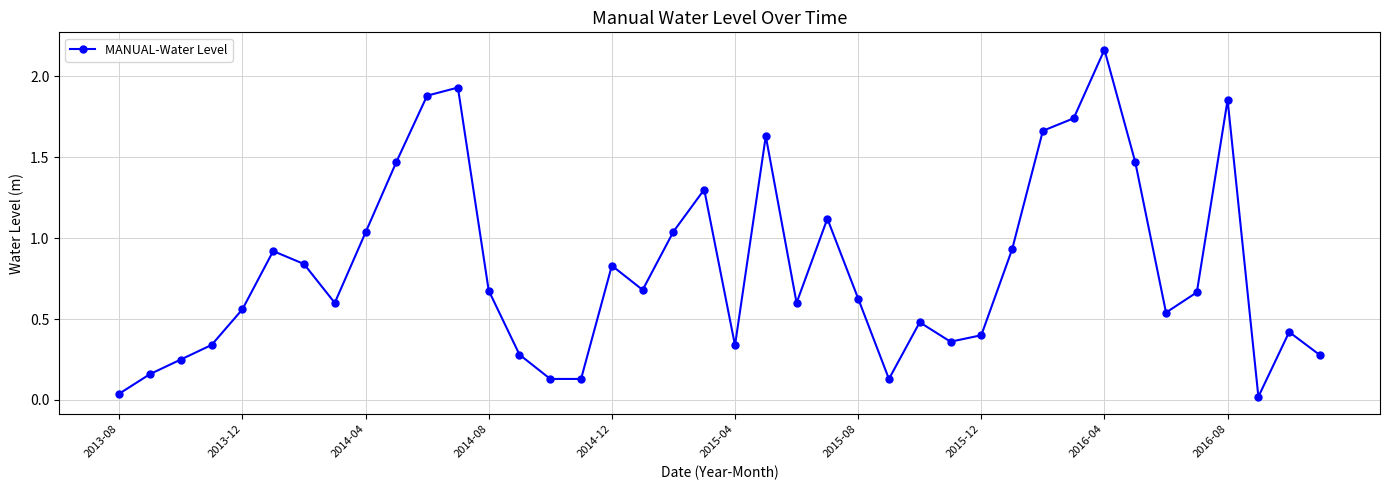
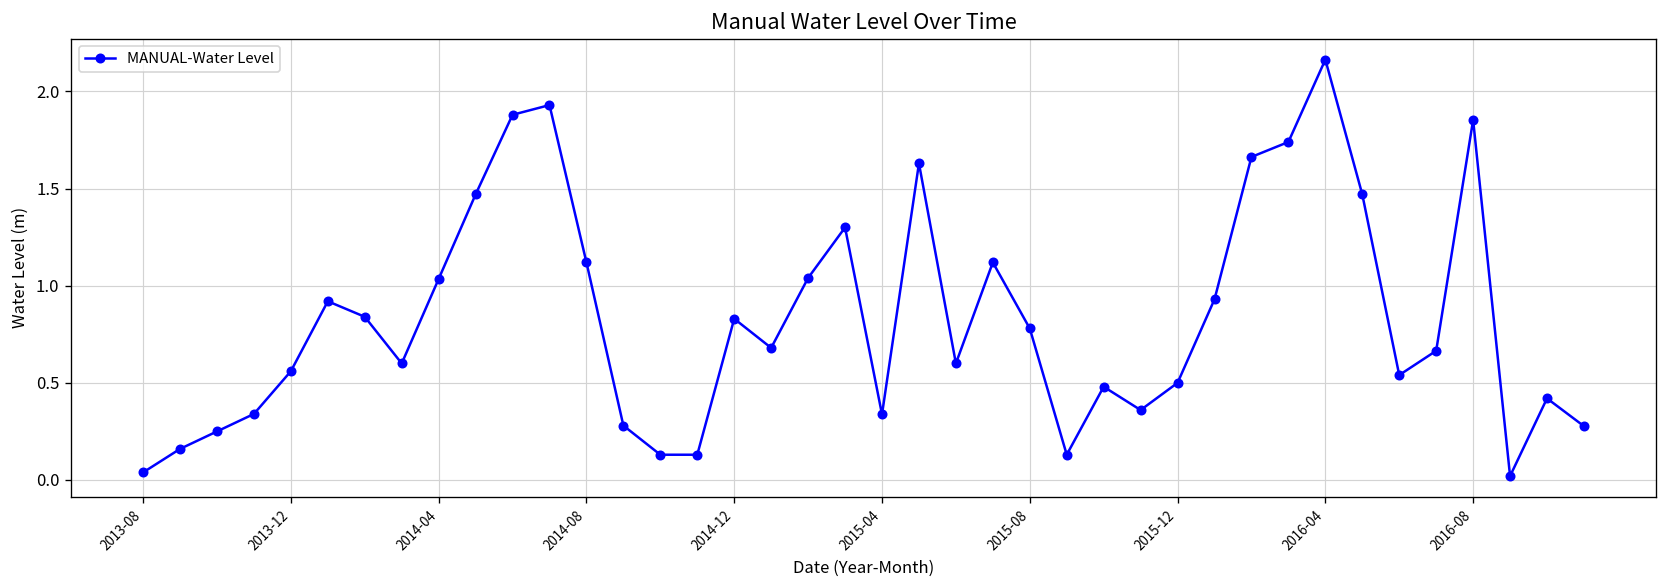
2014-08: 0.68 -> 1.12
2015-08: 0.63 -> 0.78
2015-12: 0.4 -> 0.5
